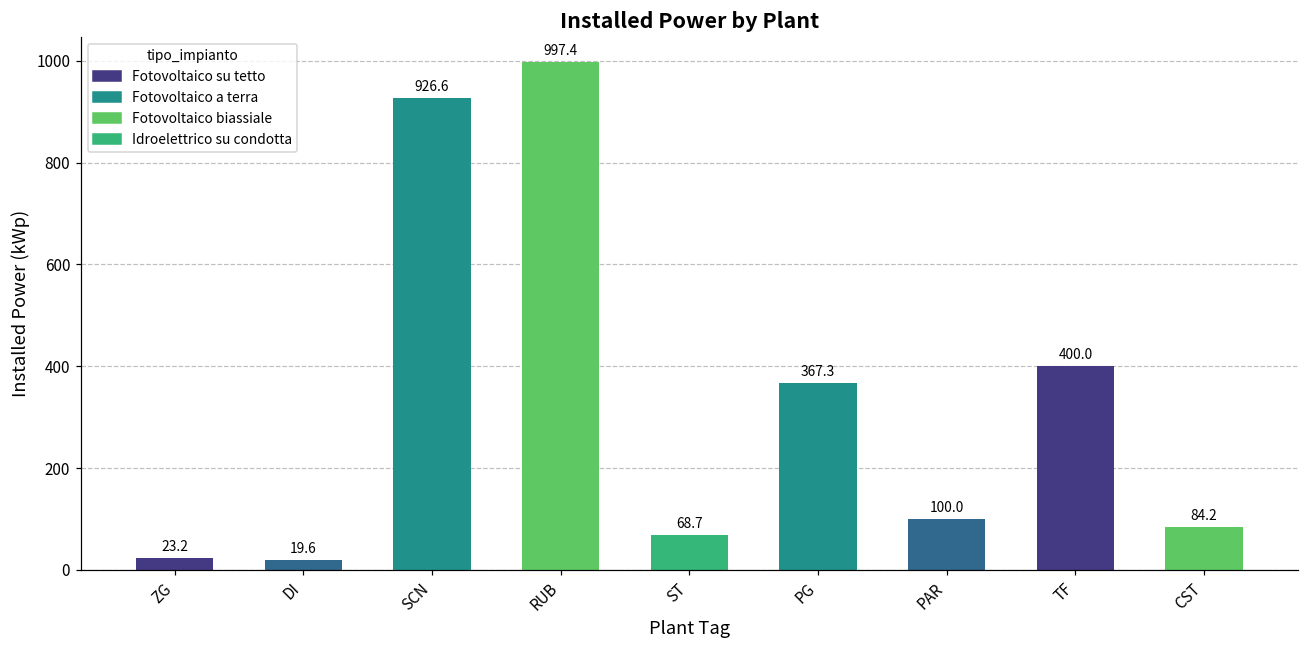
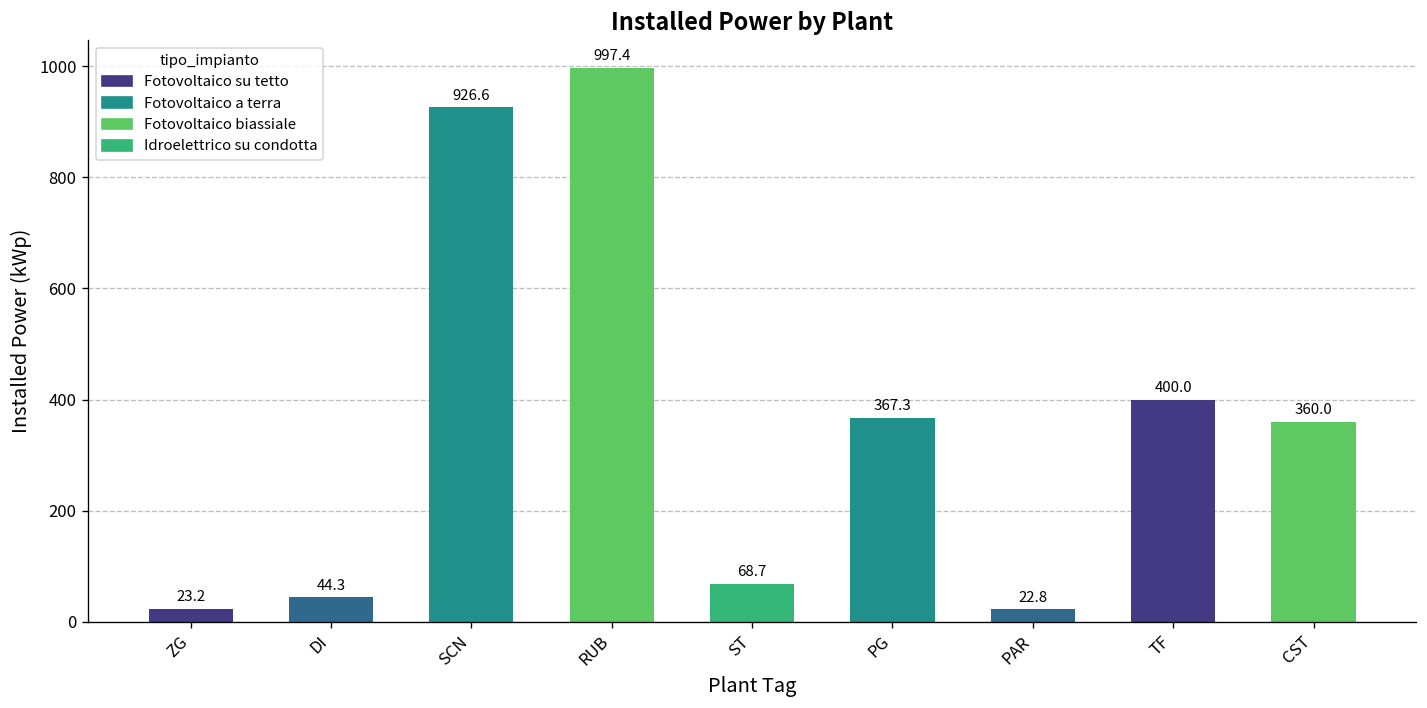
DI: 19.6 -> 44.3
PAR: 100.0 -> 22.8
CST: 84.2 -> 360.0
